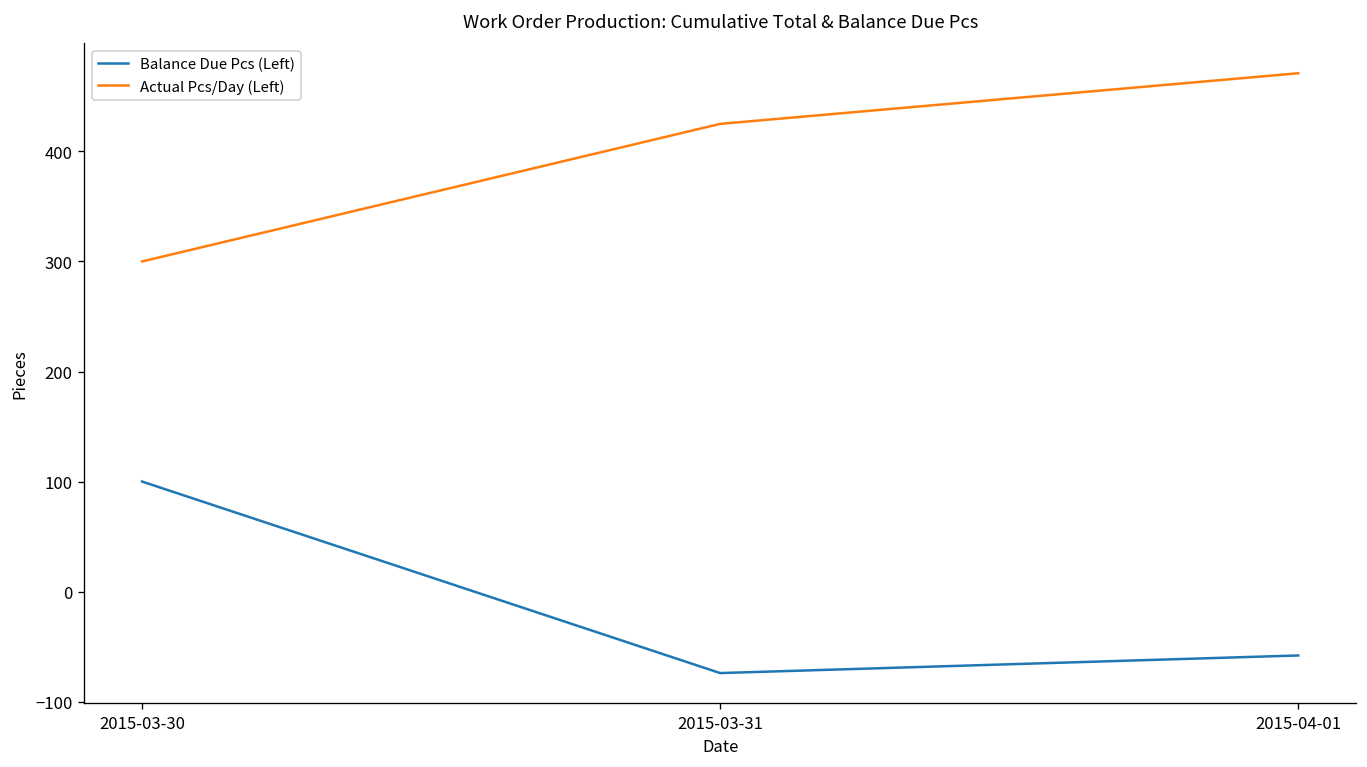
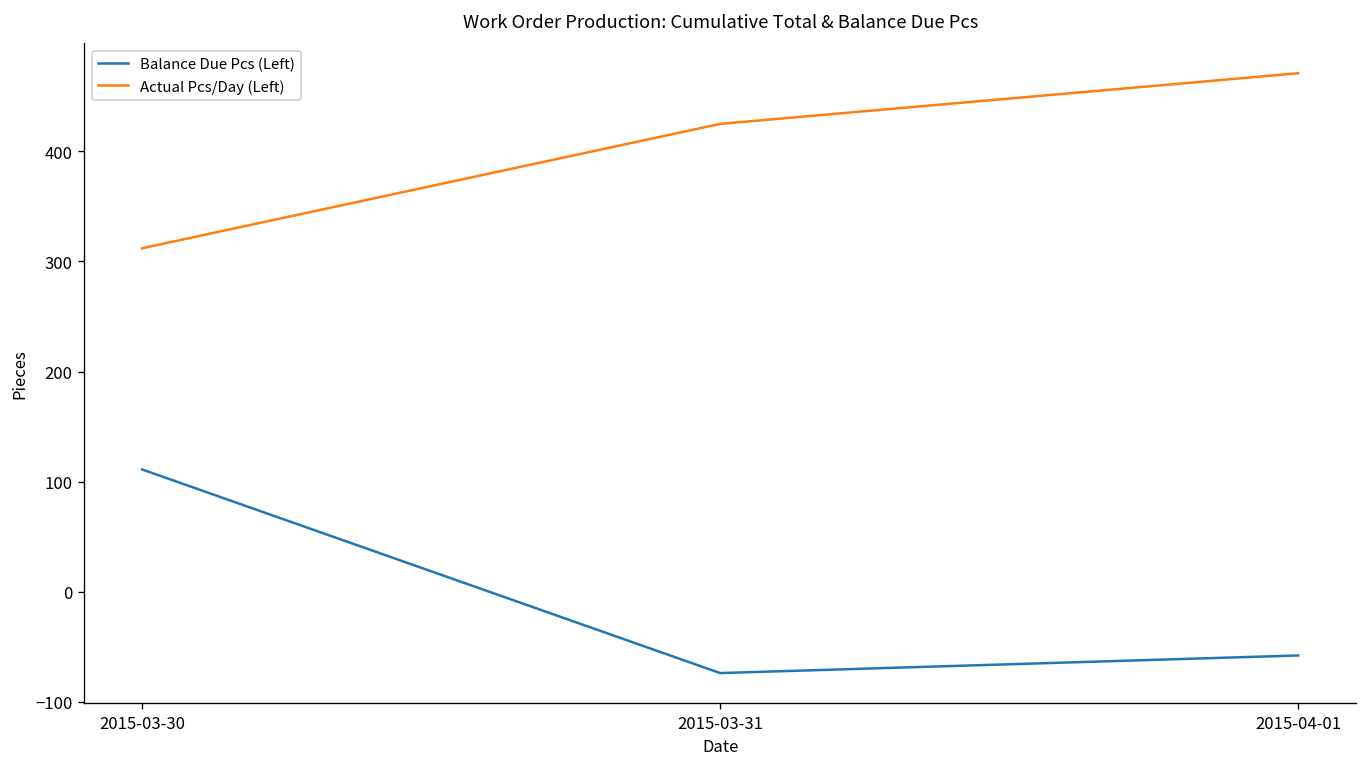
Balance Due Pcs (Left), 2015-03-30: 100 -> 110
Actual Pcs/Day (Left), 2015-03-30: 300 -> 310
